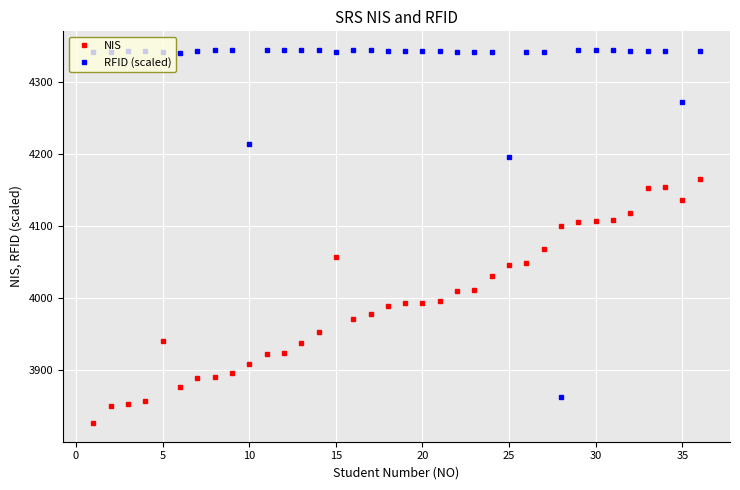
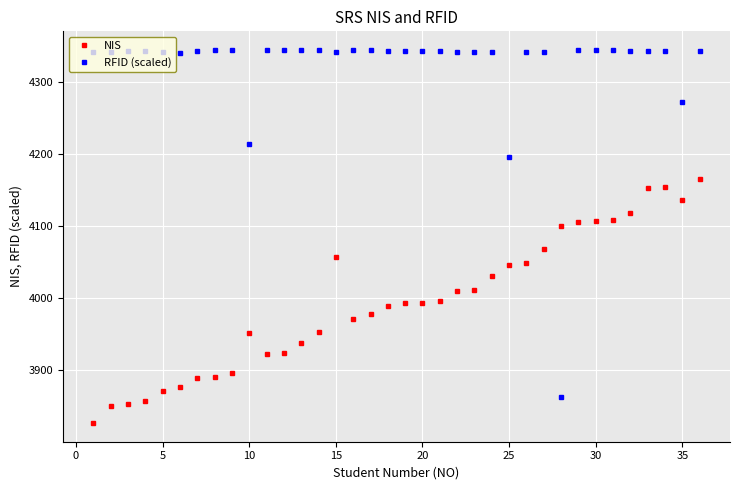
NIS, 5: 3940 -> 3870
NIS, 10: 3910 -> 3950
